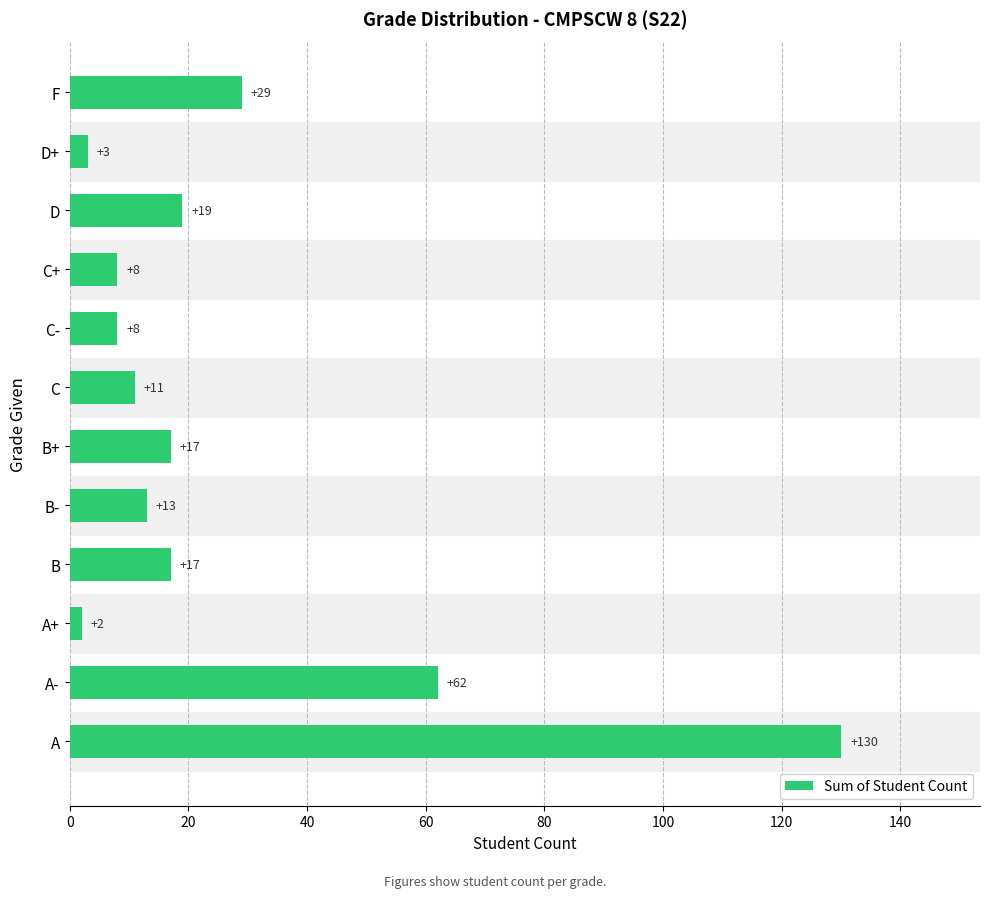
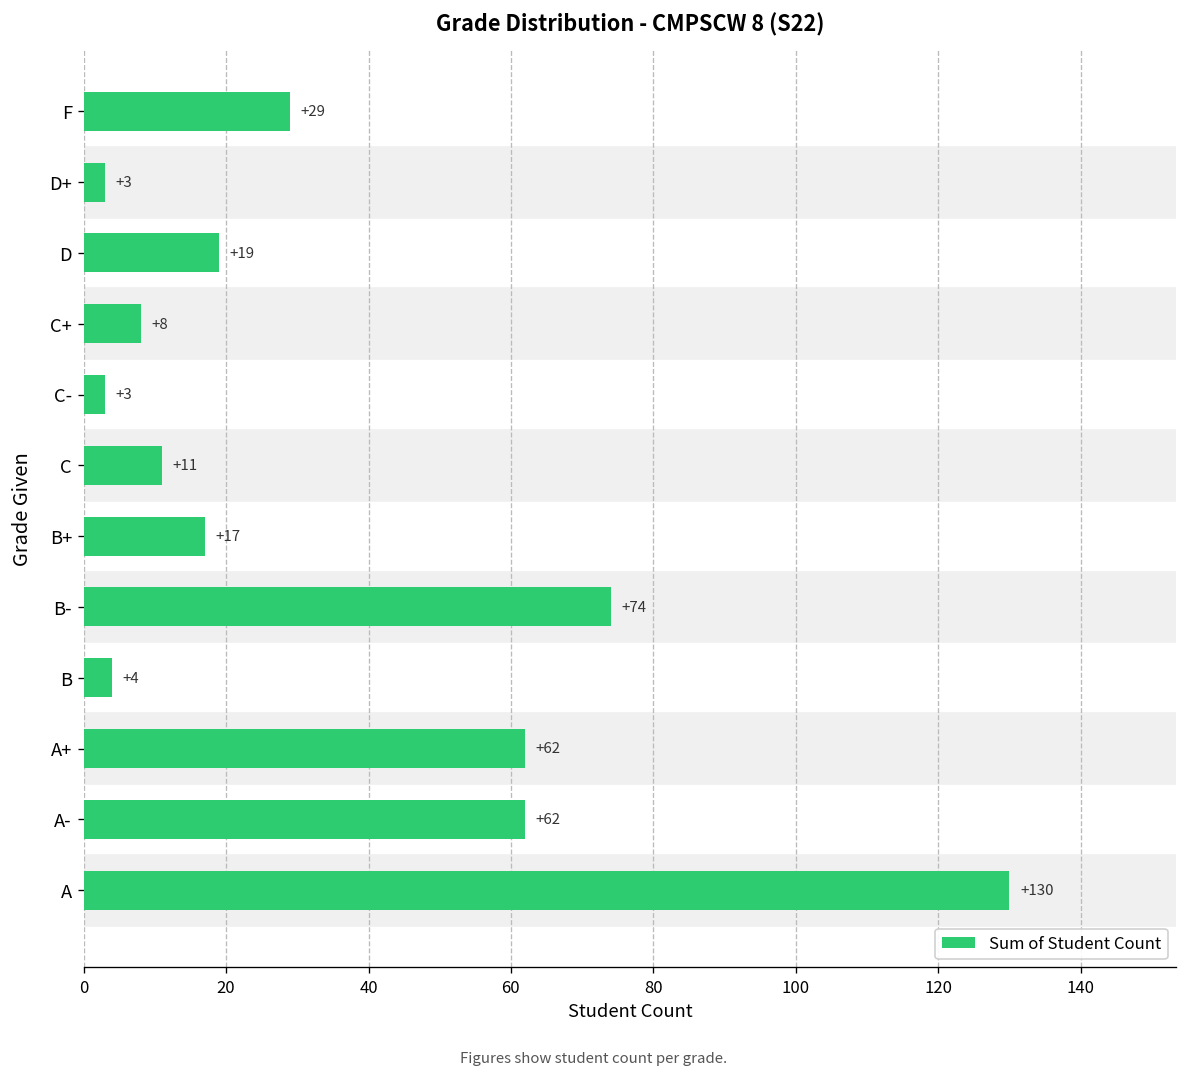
C-: +8 -> +3
B-: +13 -> +74
B: +17 -> +4
A+: +2 -> +62
